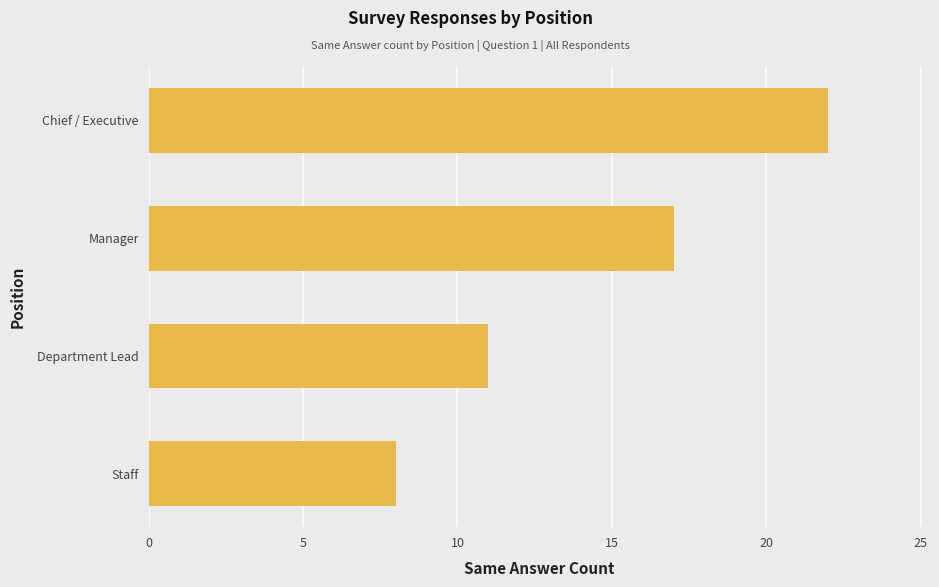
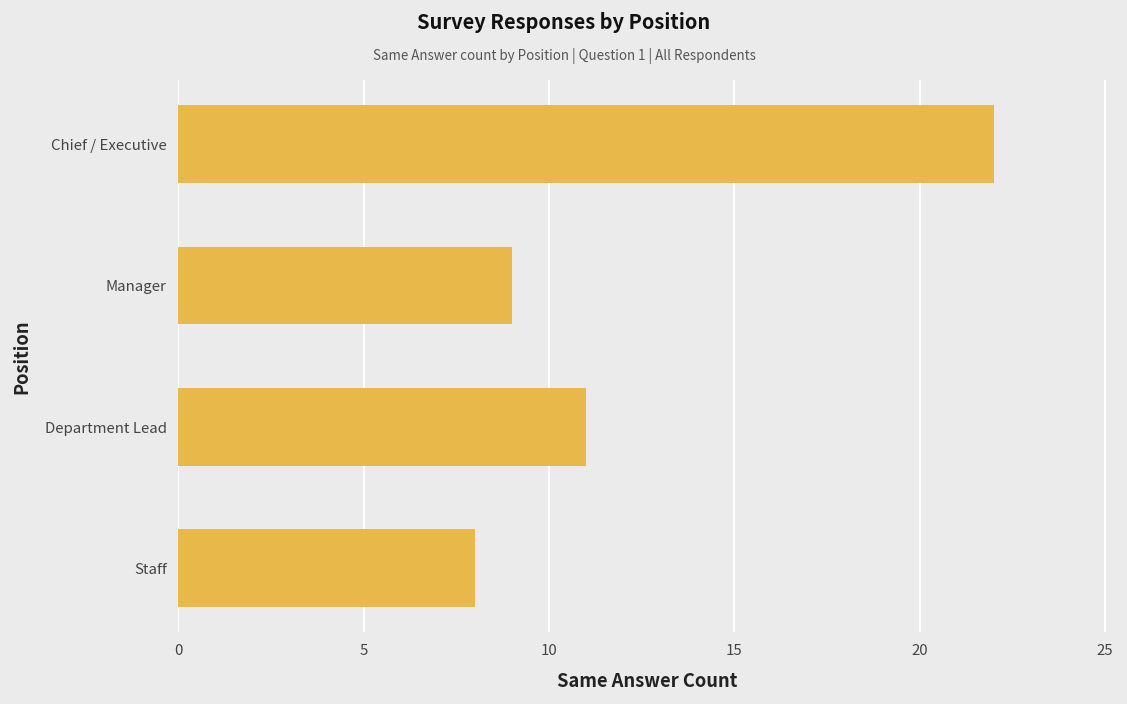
Manager: 17 -> 9
